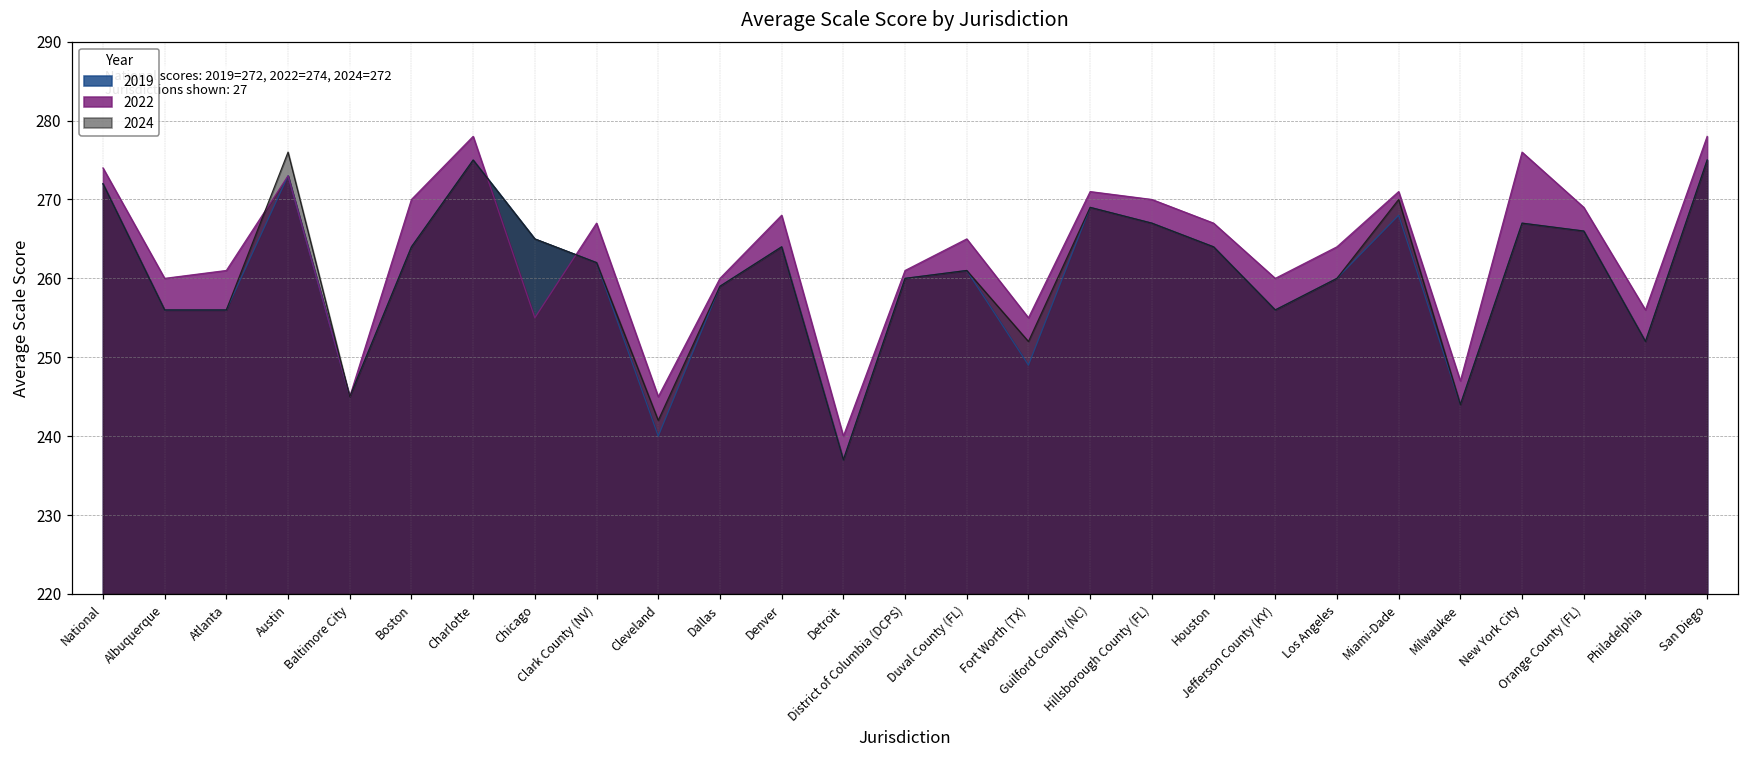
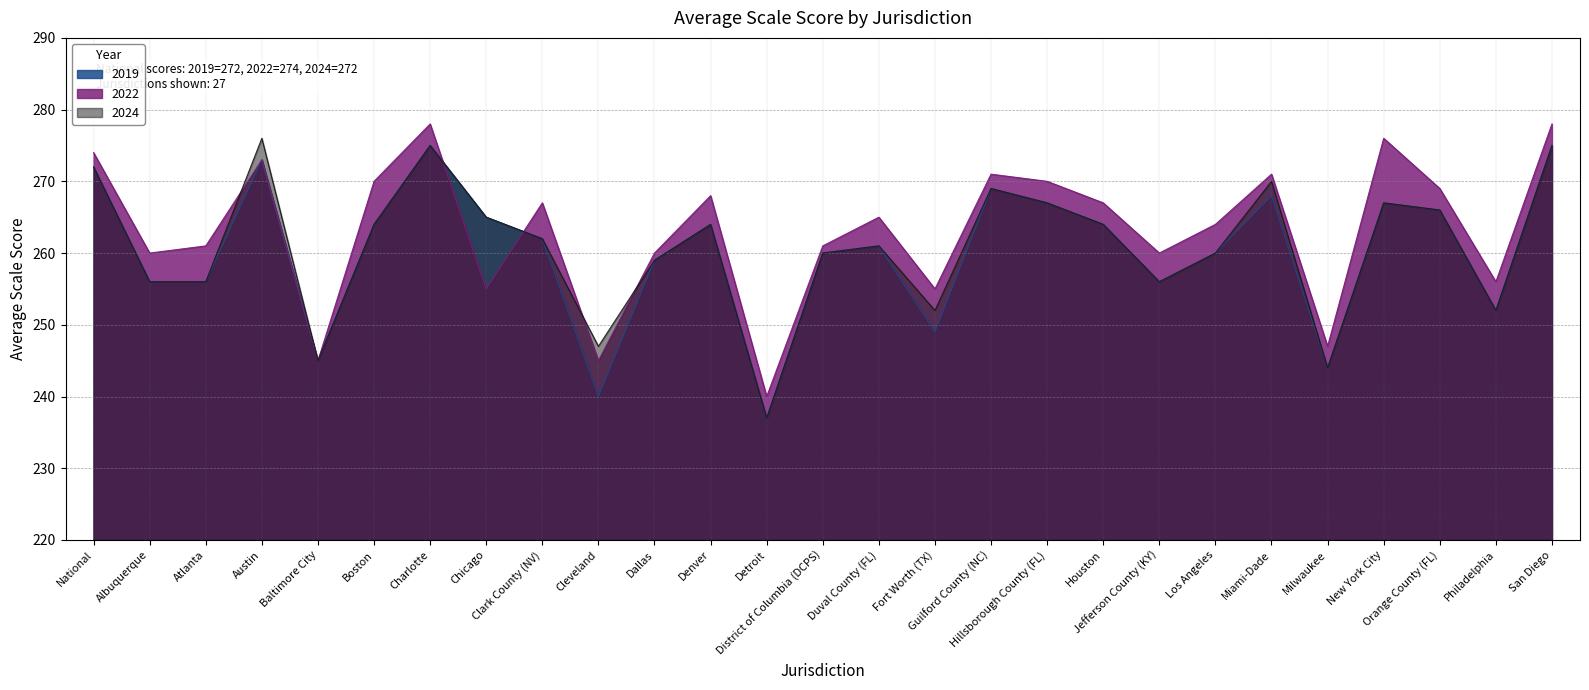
2024, Cleveland: 242 -> 247
